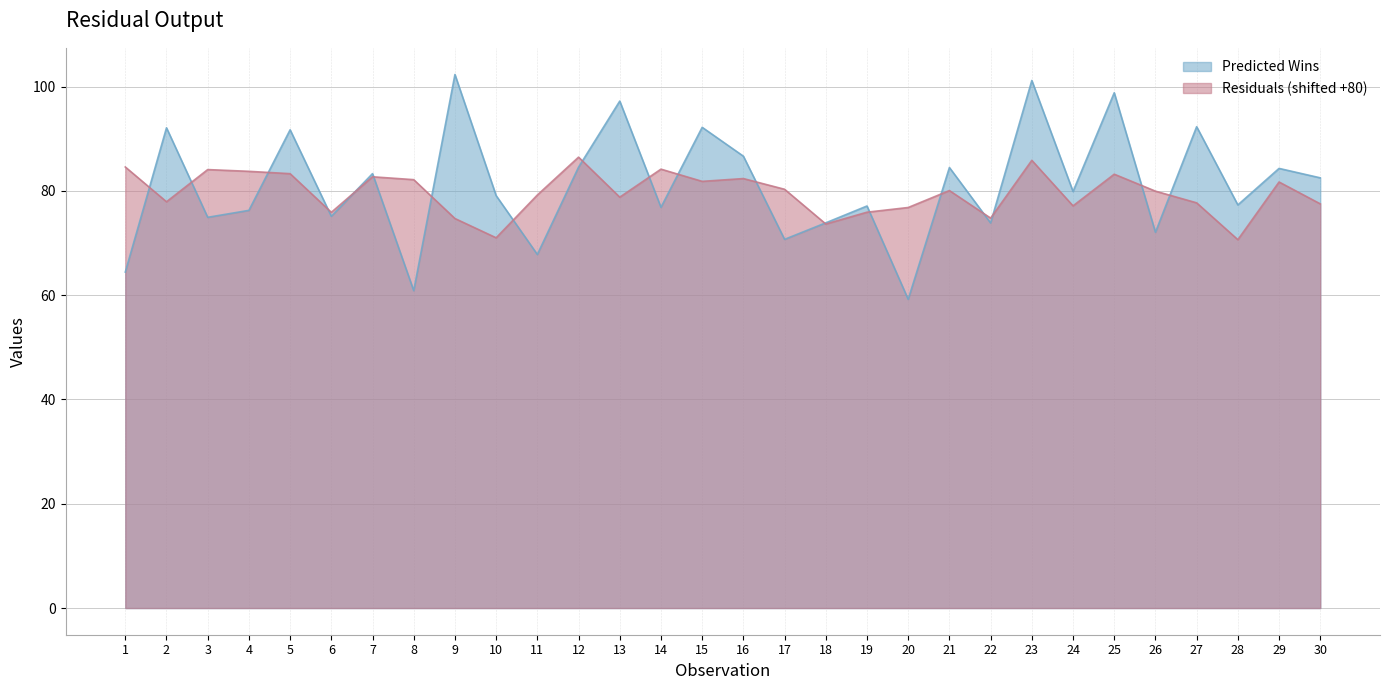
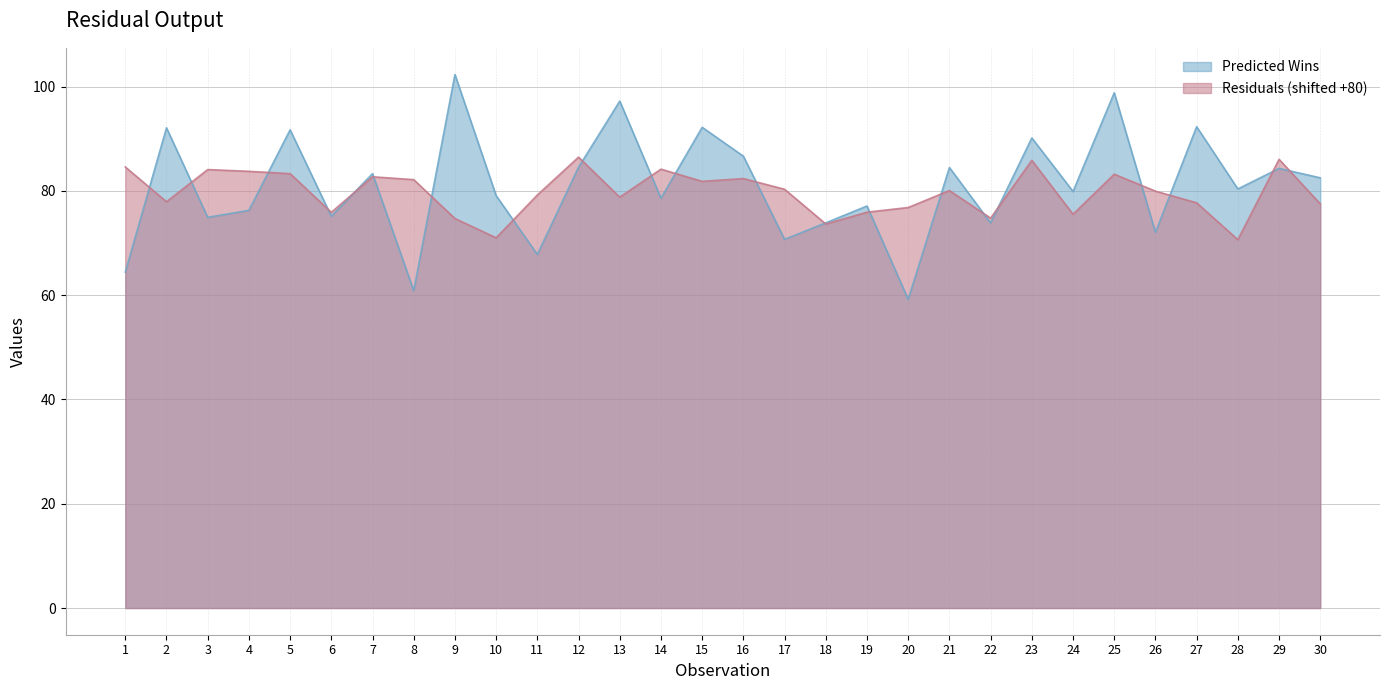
Predicted Wins, 14: 77 -> 79
Predicted Wins, 23: 101 -> 90
Residuals (shifted +80), 24: 77 -> 76
Predicted Wins, 28: 77 -> 80
Residuals (shifted +80), 29: 82 -> 86
